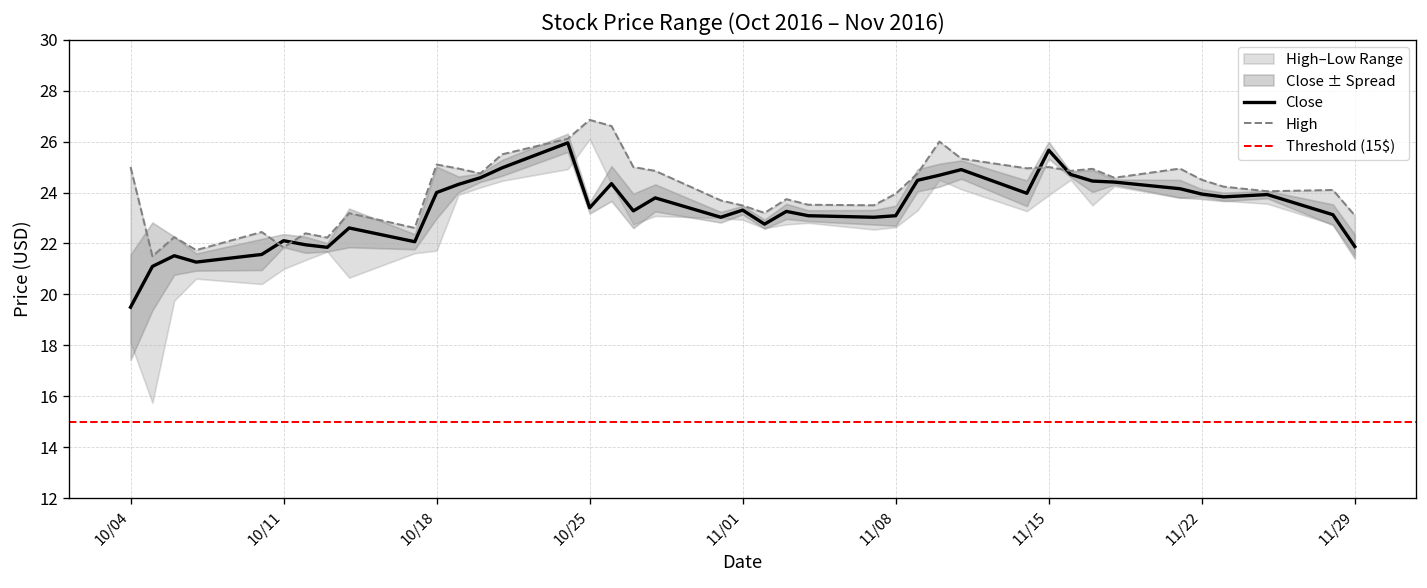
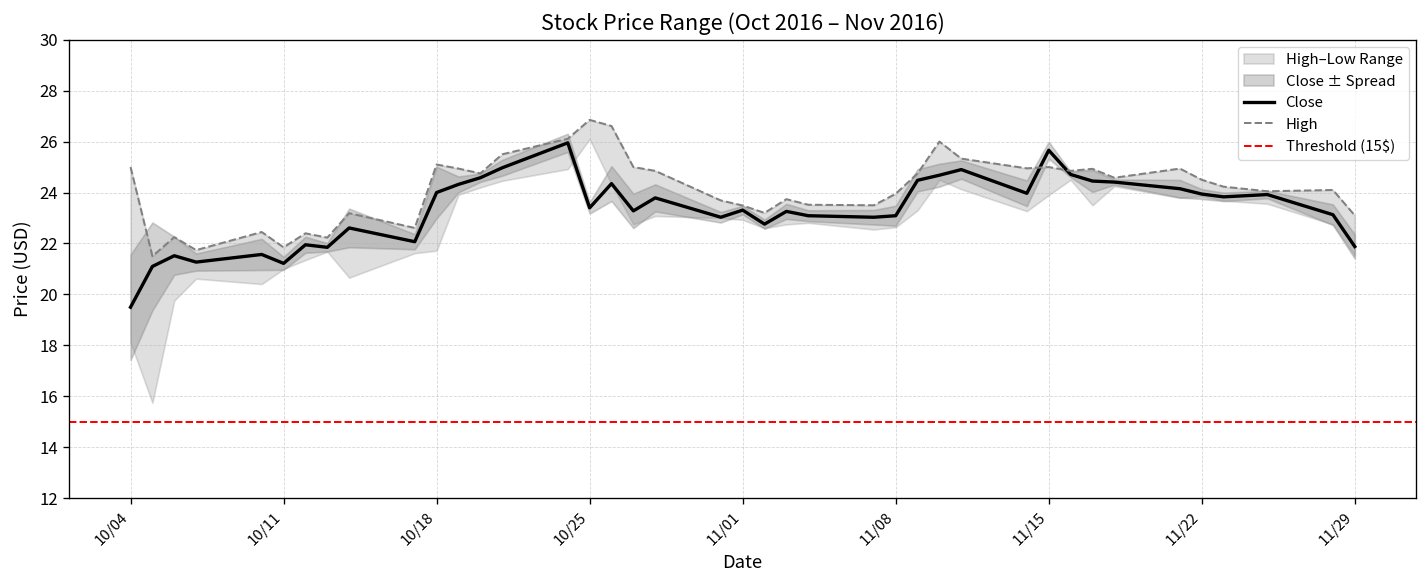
Close, 10/11: 22.1 -> 21.2
